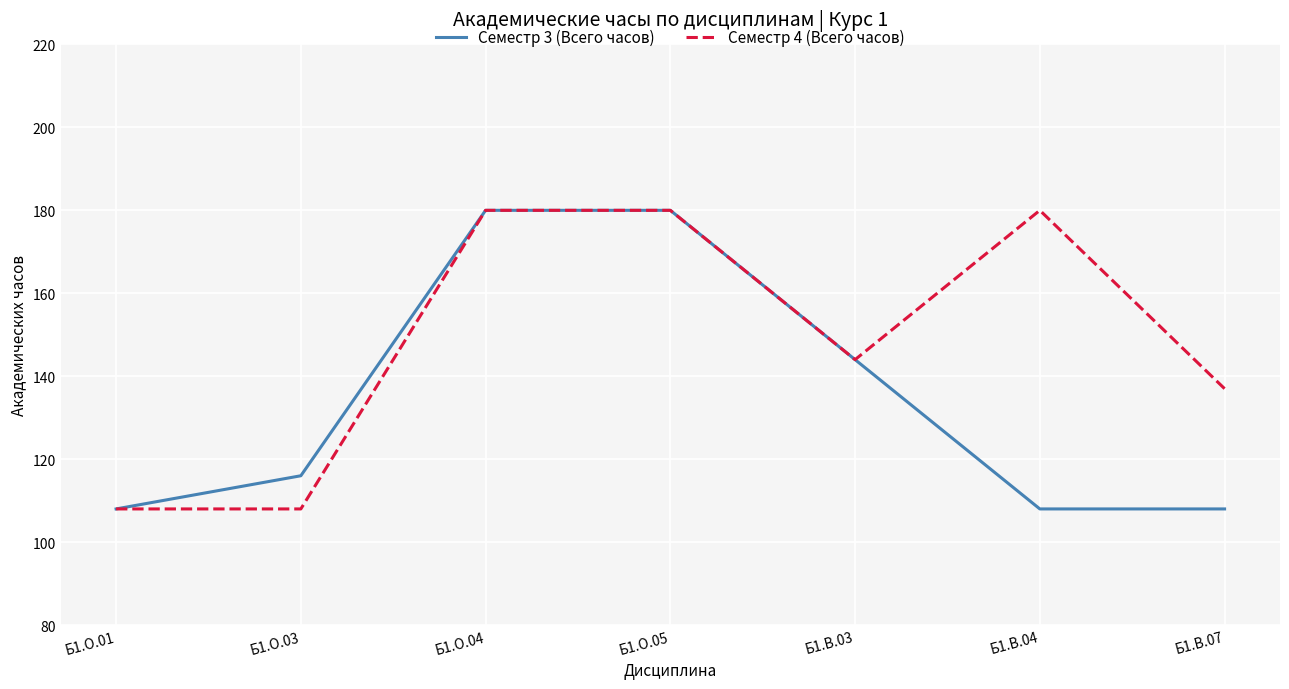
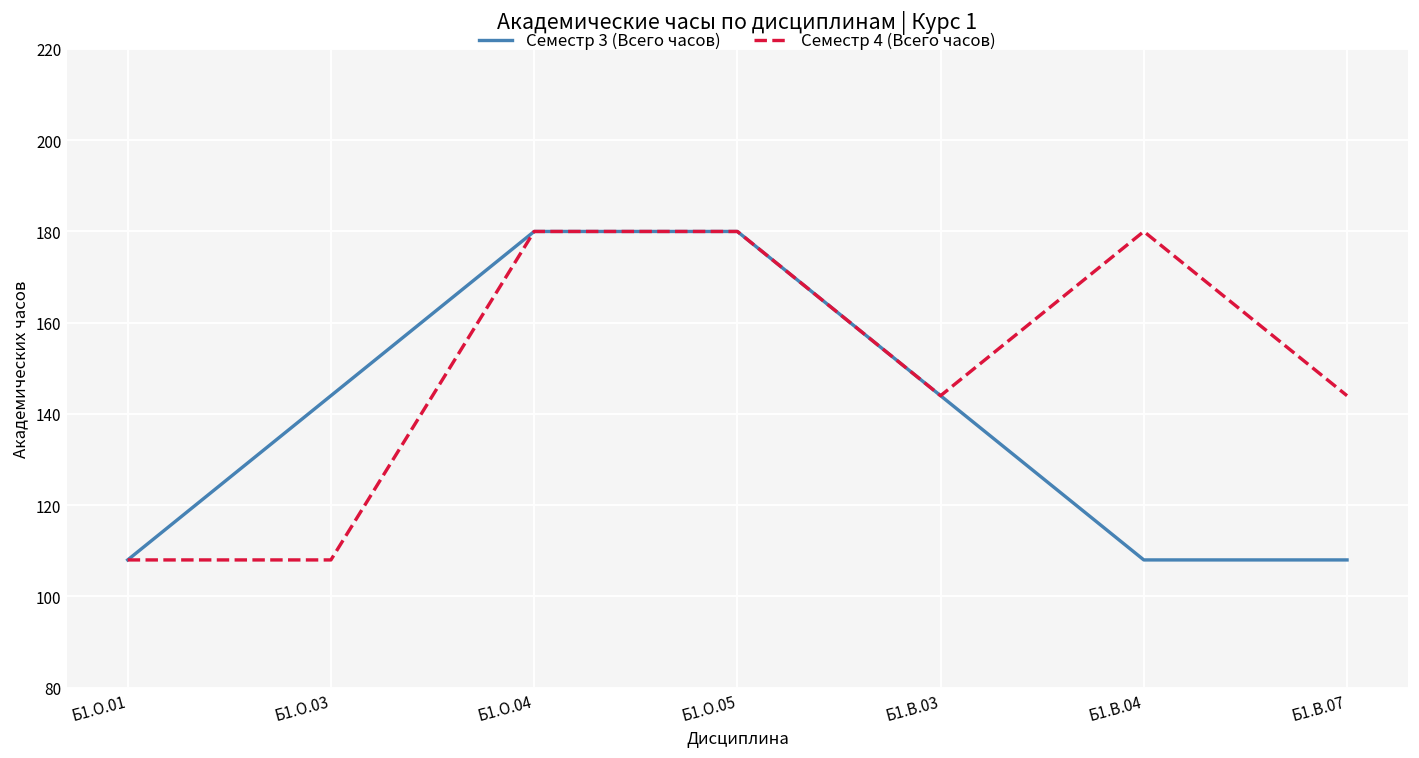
Семестр 3 (Всего часов), Б1.О.03: 116 -> 144
Семестр 4 (Всего часов), Б1.В.07: 137 -> 144
